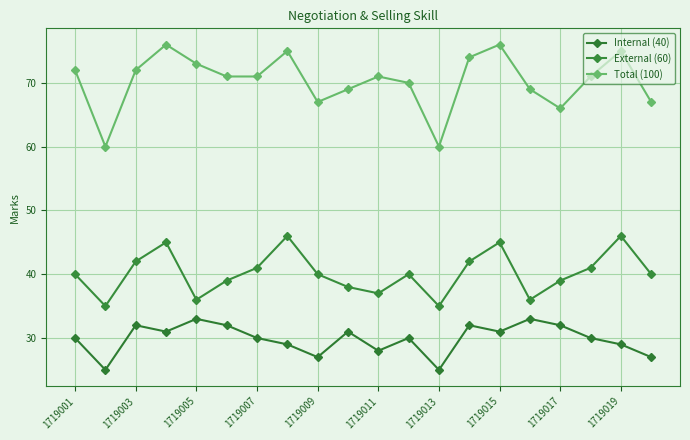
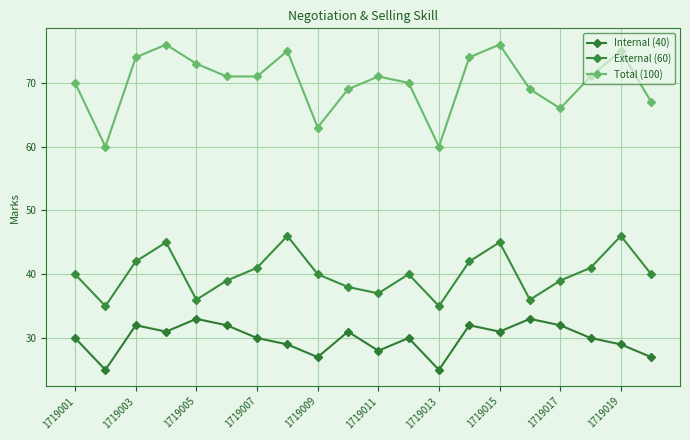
Total (100), 1719001: 72 -> 70
Total (100), 1719003: 72 -> 74
Total (100), 1719009: 67 -> 63
